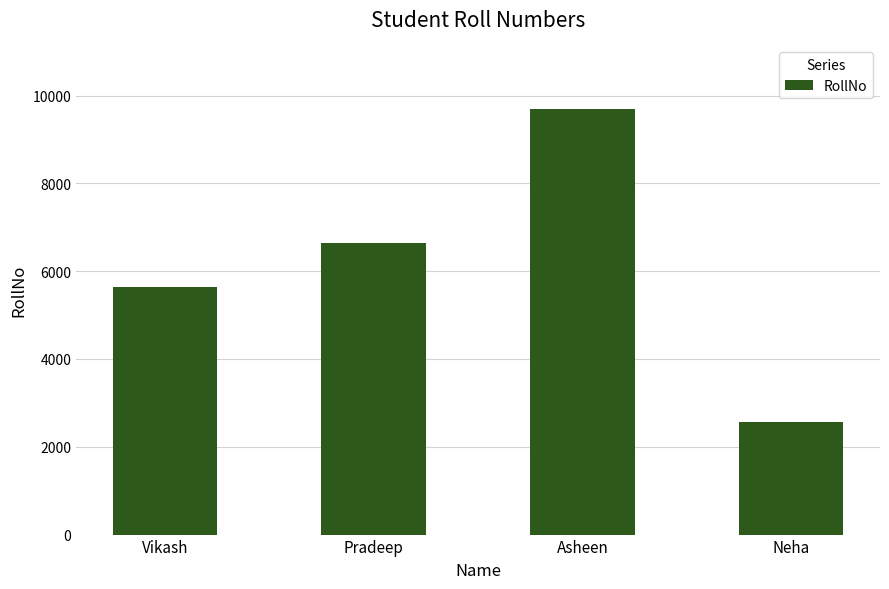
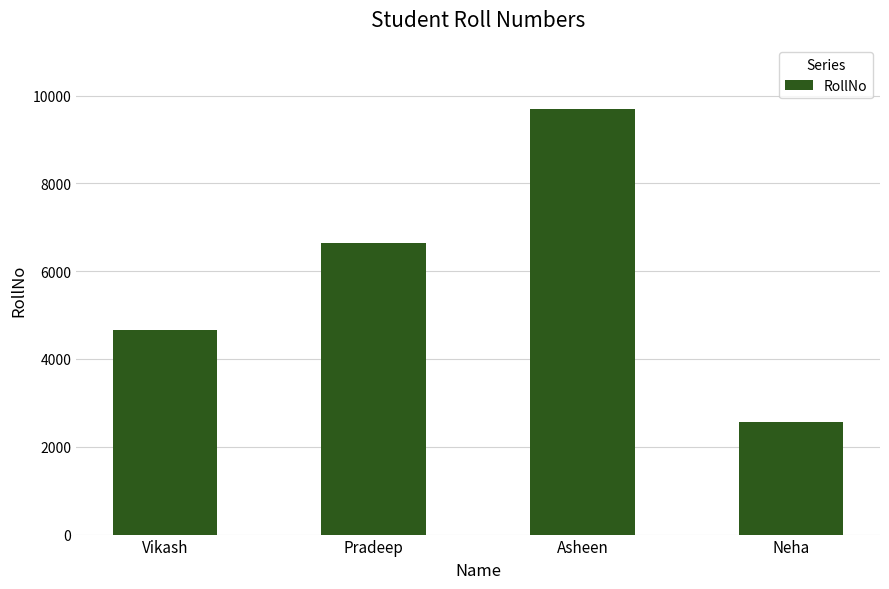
Vikash: 5600 -> 4700
